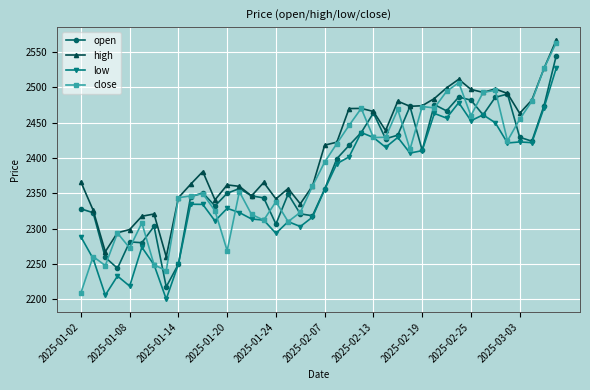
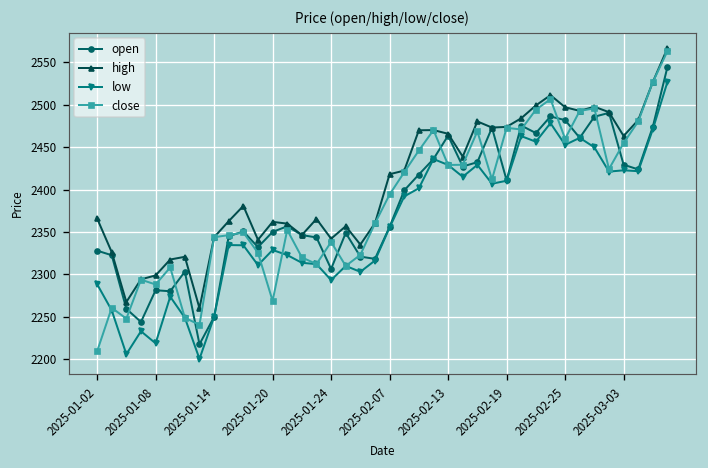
close, 2025-01-08: 2270 -> 2290
